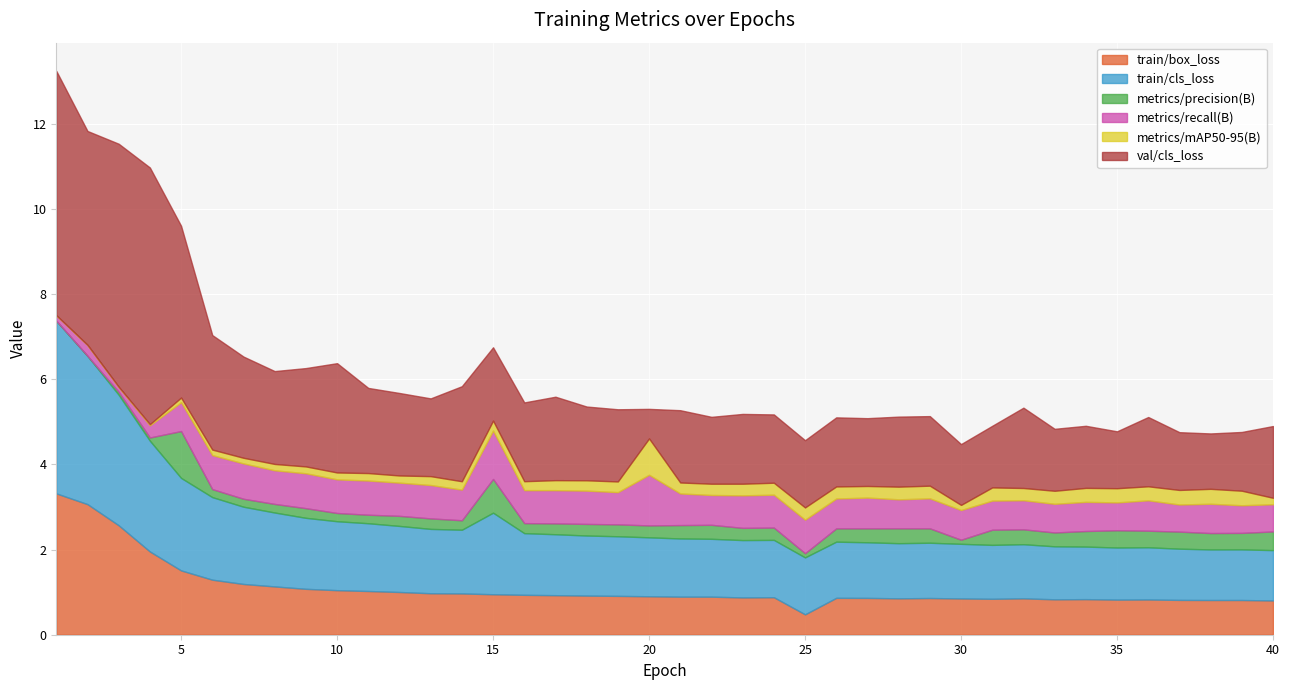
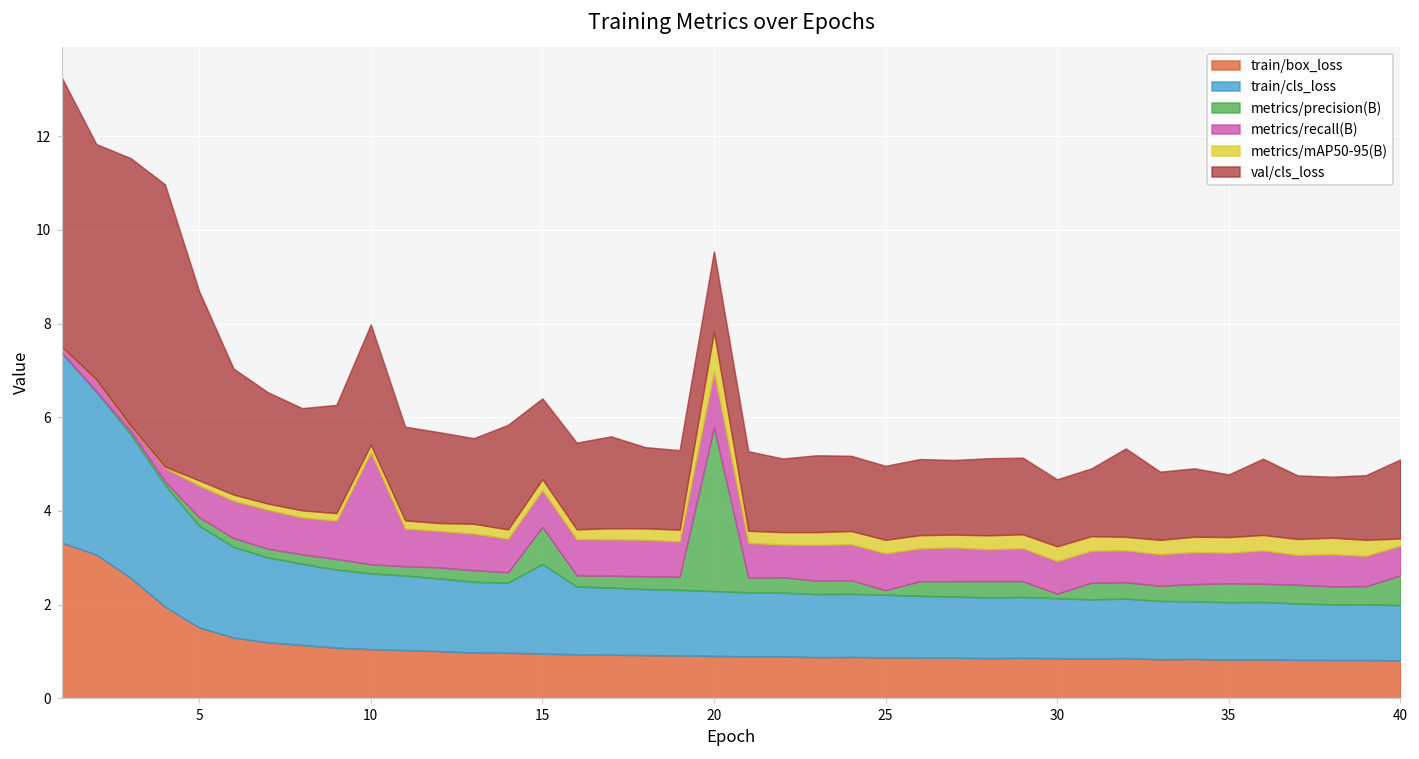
metrics/precision(B), 5: 1.1 -> 0.2
metrics/recall(B), 10: 0.8 -> 2.4
metrics/recall(B), 15: 1.1 -> 0.8
metrics/precision(B), 20: 0.3 -> 3.5
val/cls_loss, 20: 0.7 -> 1.7
train/box_loss, 25: 0.5 -> 0.9
metrics/mAP50-95(B), 30: 0.1 -> 0.3
metrics/precision(B), 40: 0.4 -> 0.6
